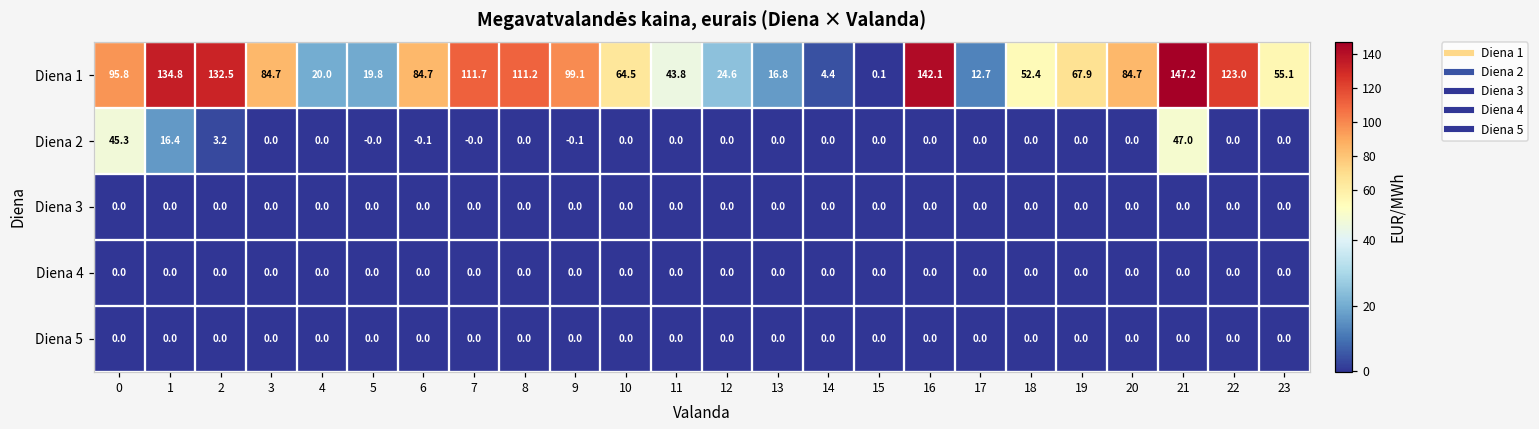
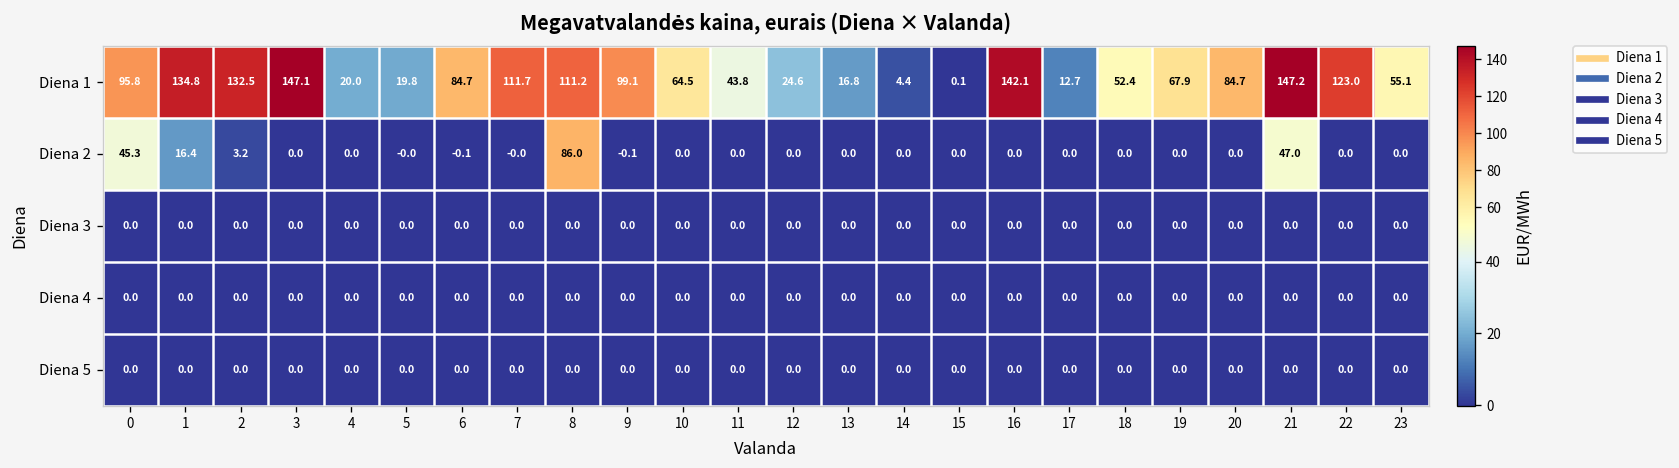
Diena 1, 3: 84.7 -> 147.1
Diena 2, 8: 0.0 -> 86.0
